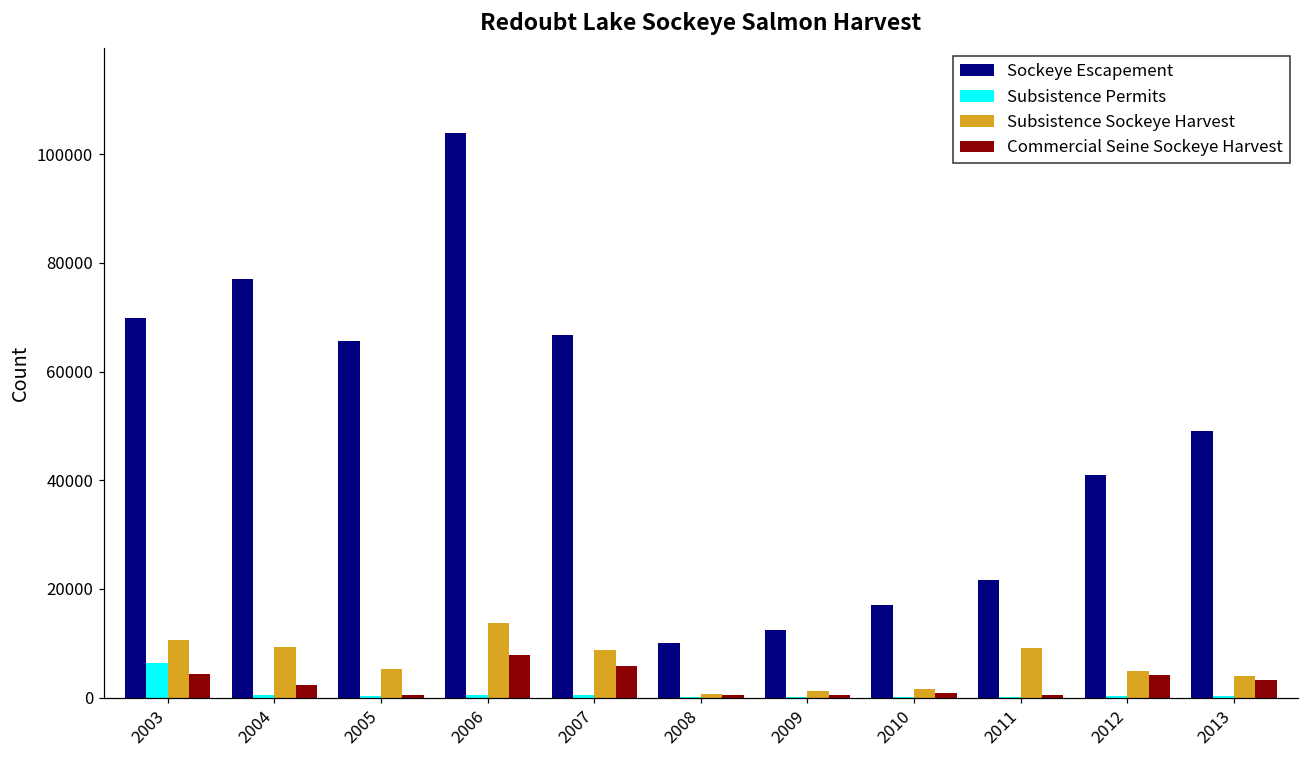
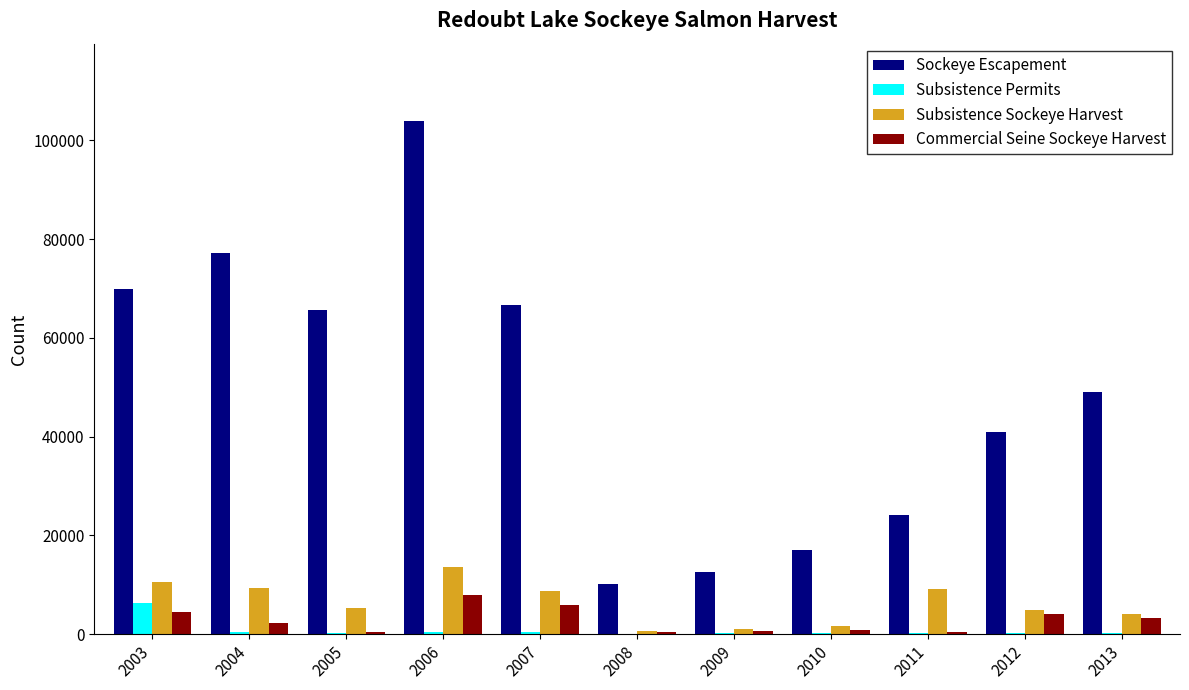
Sockeye Escapement, 2011: 22000 -> 24000
